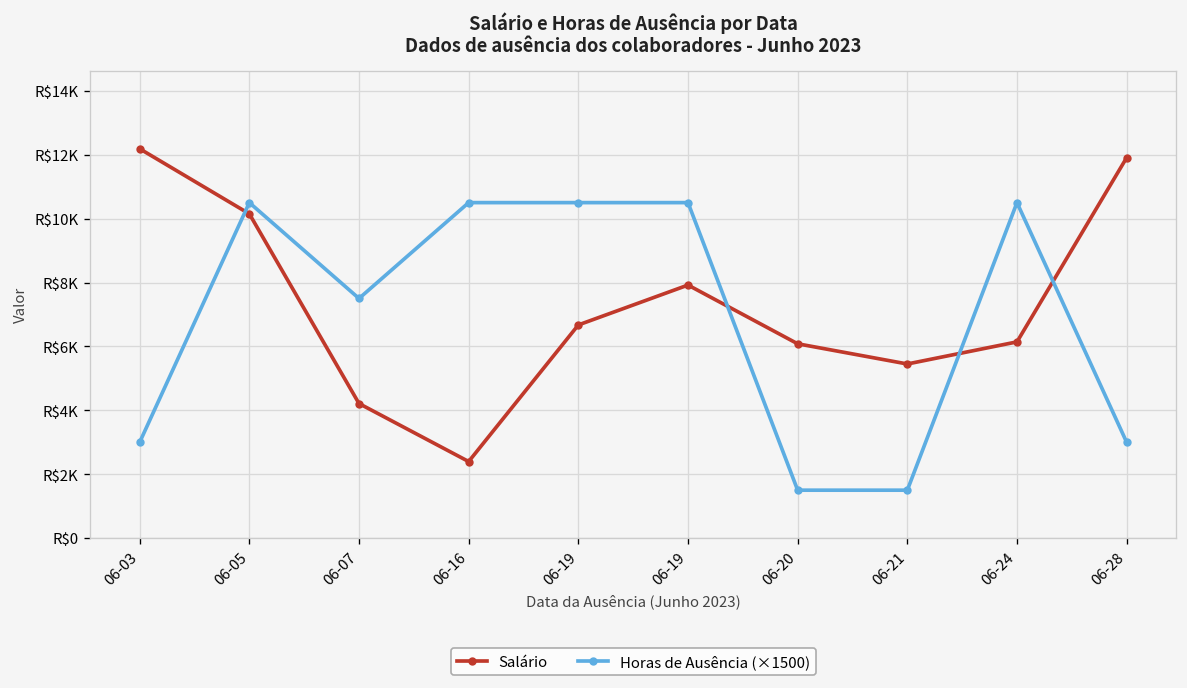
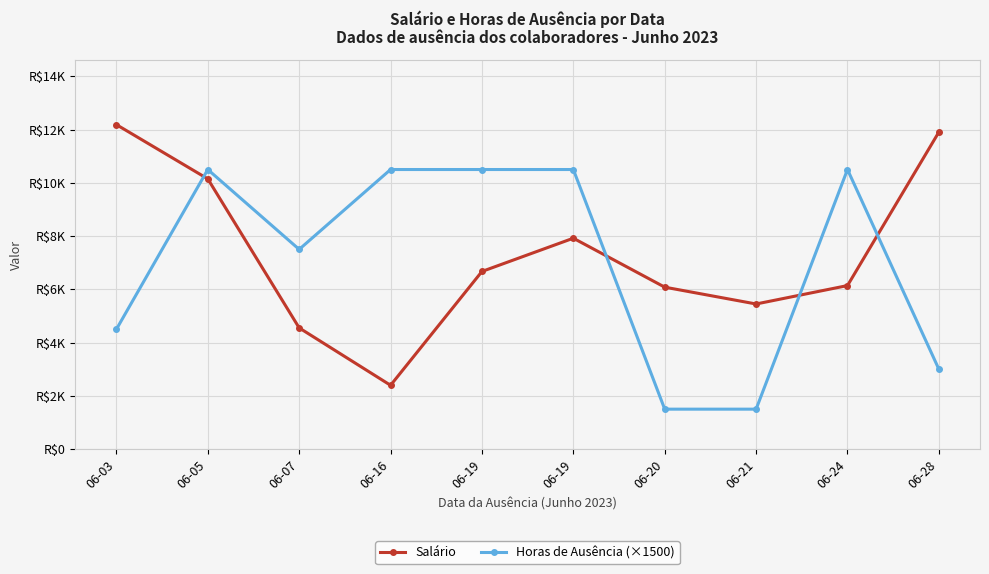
Horas de Ausência (×1500), 06-03: R$3000 -> R$4500
Salário, 06-07: R$4200 -> R$4600
